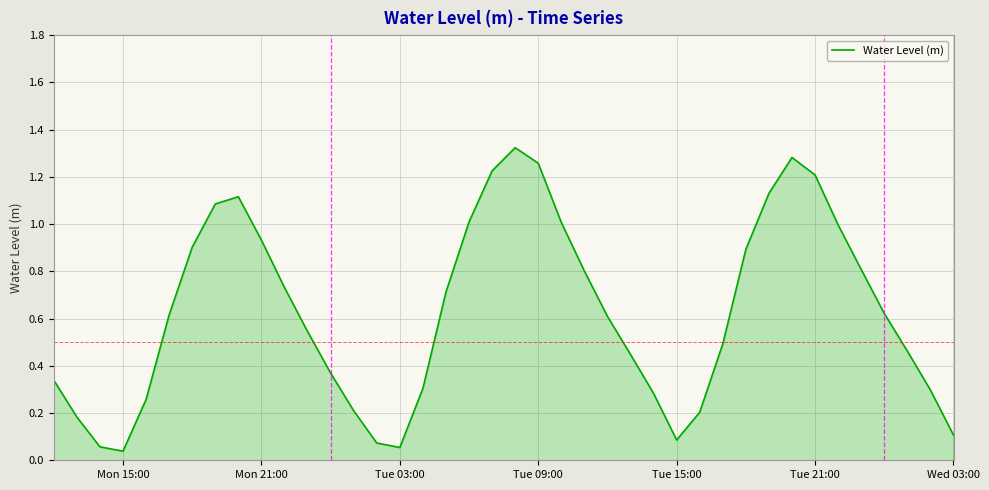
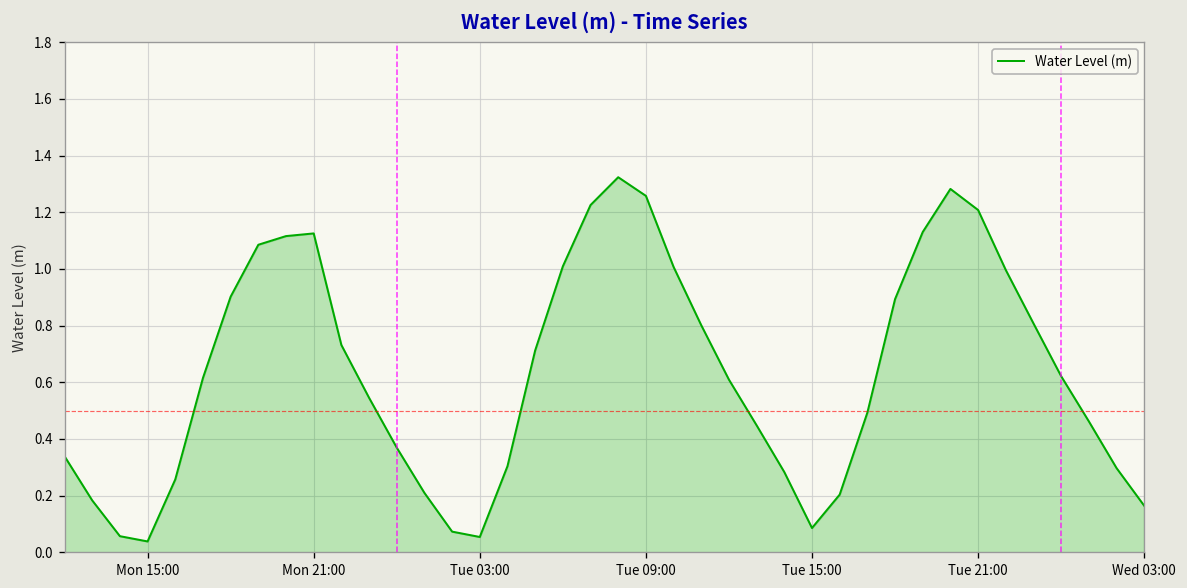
Mon 21:00: 0.93 -> 1.13
Wed 03:00: 0.11 -> 0.16
